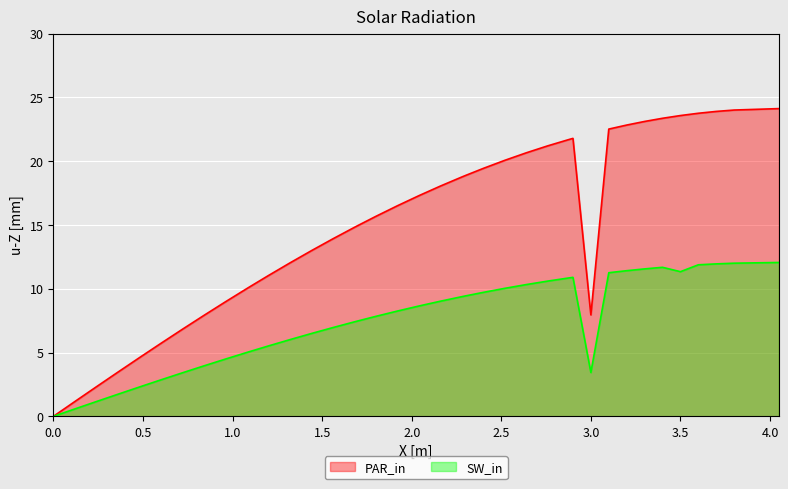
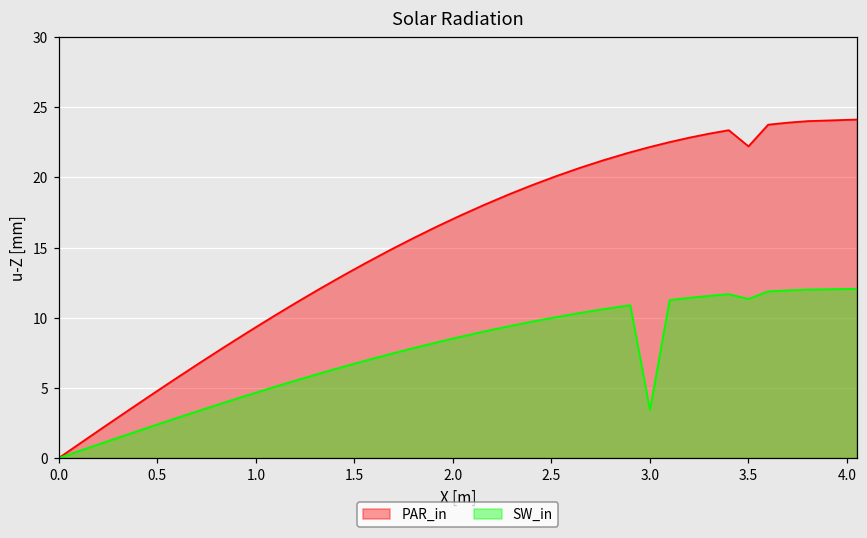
PAR_in, 3.0: 7.9 -> 22.2
PAR_in, 3.5: 23.6 -> 22.2
